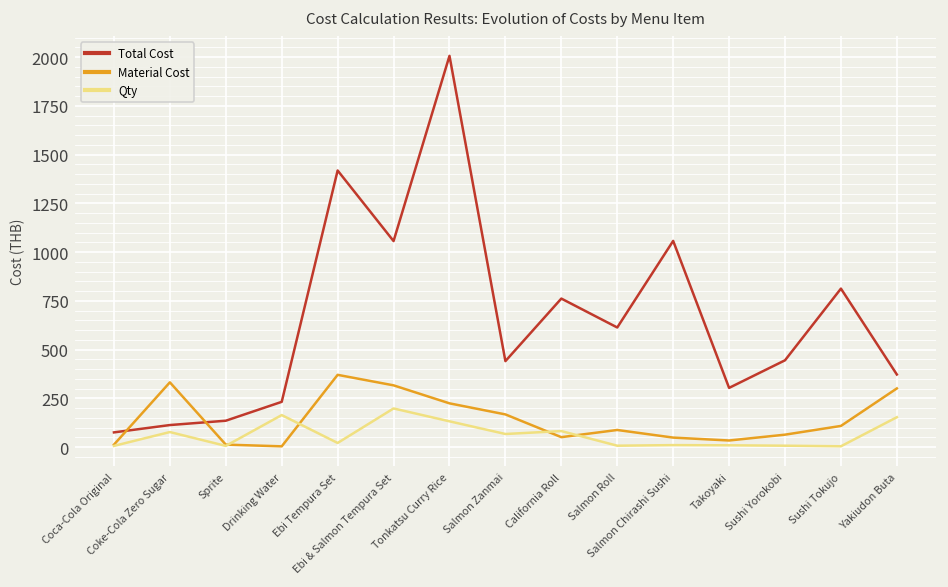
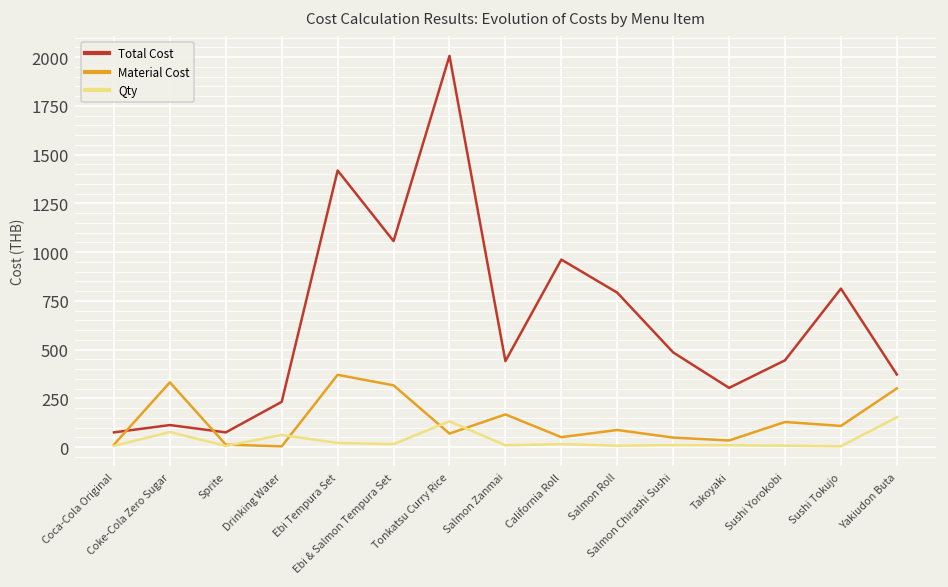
Total Cost, Sprite: 140 -> 80
Qty, Drinking Water: 160 -> 60
Qty, Ebi & Salmon Tempura Set: 200 -> 20
Material Cost, Tonkatsu Curry Rice: 220 -> 70
Qty, Salmon Zanmai: 70 -> 10
Total Cost, California Roll: 760 -> 960
Qty, California Roll: 80 -> 20
Total Cost, Salmon Roll: 610 -> 790
Total Cost, Salmon Chirashi Sushi: 1060 -> 490
Material Cost, Sushi Yorokobi: 60 -> 130
